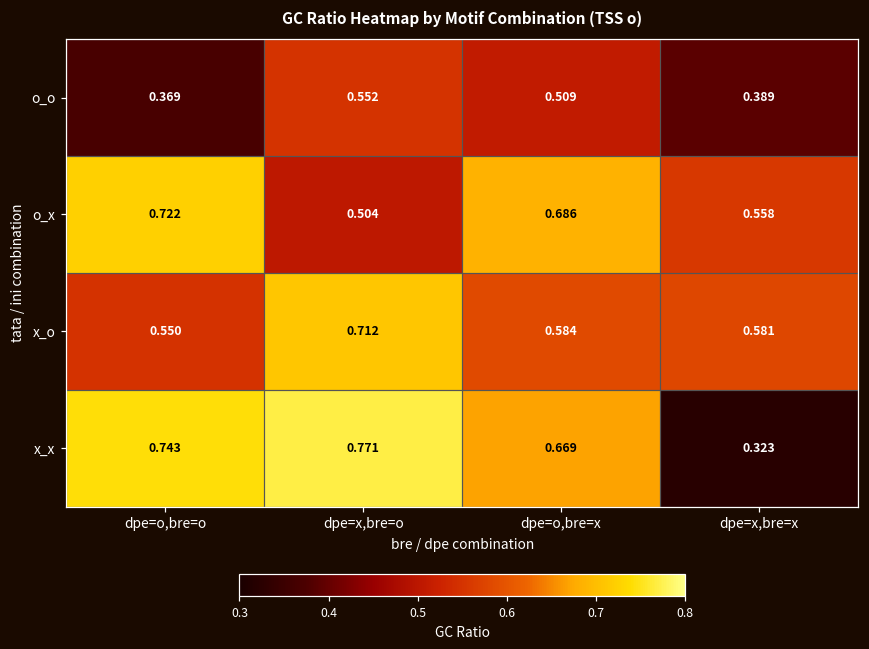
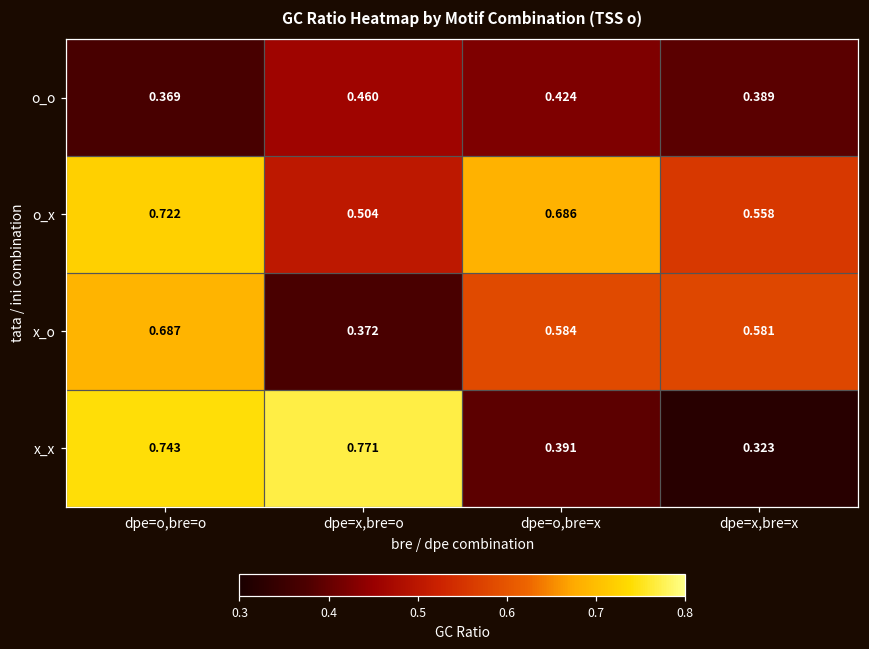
o_o, dpe=x,bre=o: 0.552 -> 0.460
o_o, dpe=o,bre=x: 0.509 -> 0.424
x_o, dpe=o,bre=o: 0.550 -> 0.687
x_o, dpe=x,bre=o: 0.712 -> 0.372
x_x, dpe=o,bre=x: 0.669 -> 0.391
